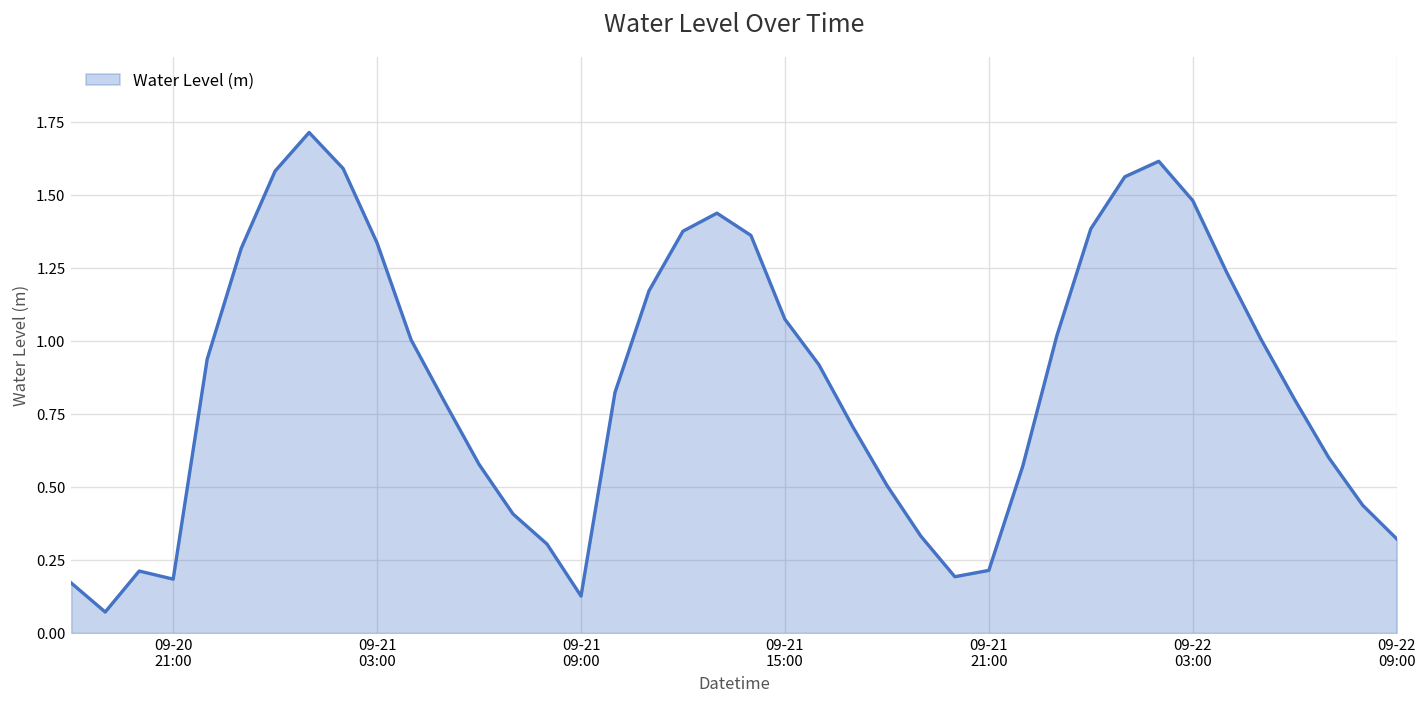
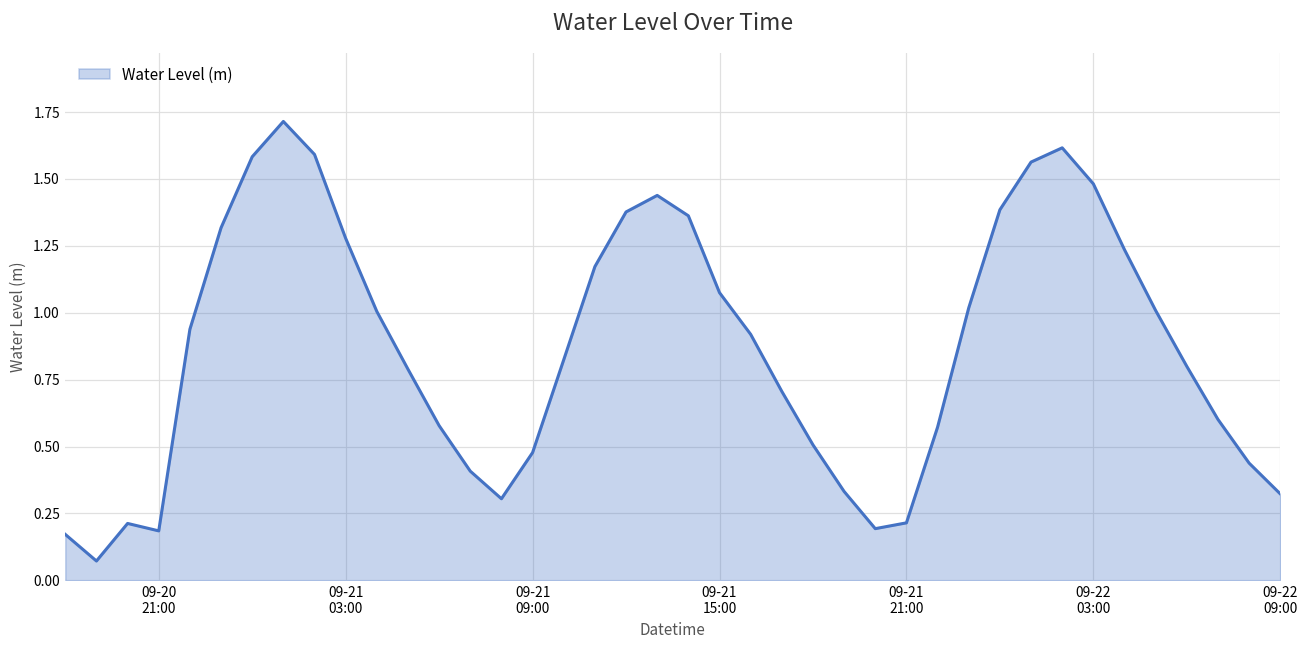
09-21 03:00: 1.34 -> 1.28
09-21 09:00: 0.13 -> 0.48
